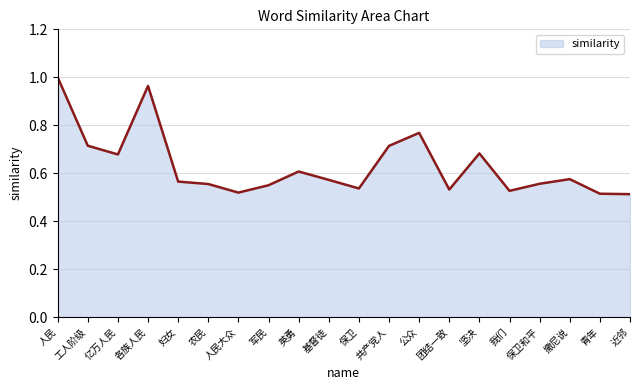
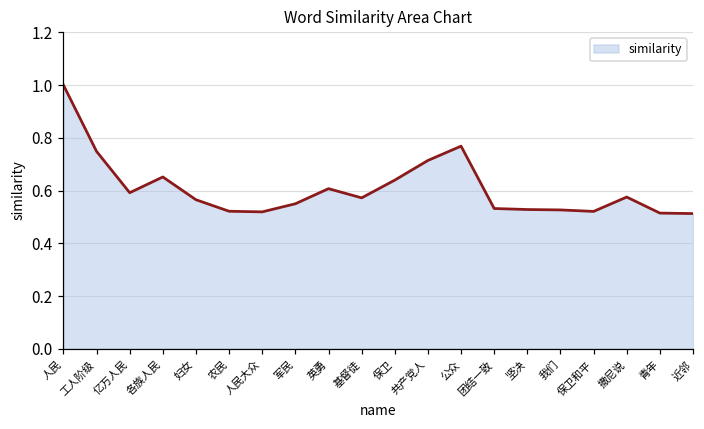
工人阶级: 0.71 -> 0.75
亿万人民: 0.68 -> 0.59
各族人民: 0.96 -> 0.65
农民: 0.55 -> 0.52
保卫: 0.54 -> 0.64
坚决: 0.68 -> 0.53
保卫和平: 0.56 -> 0.52
